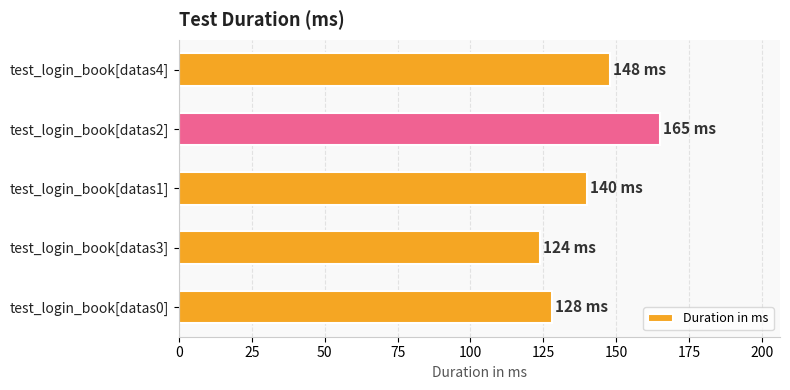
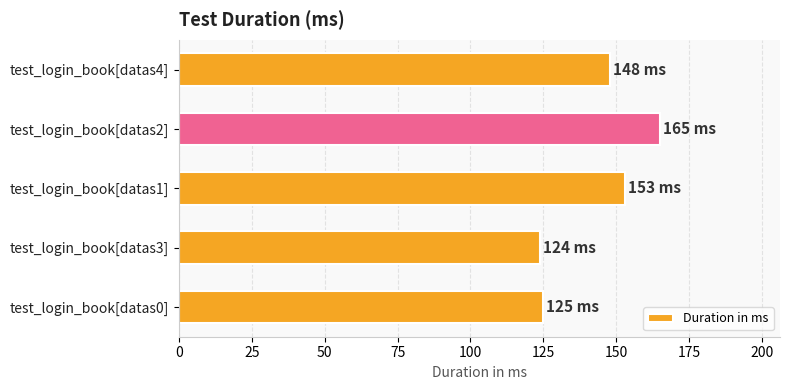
test_login_book[datas1]: 140 -> 153
test_login_book[datas0]: 128 -> 125
